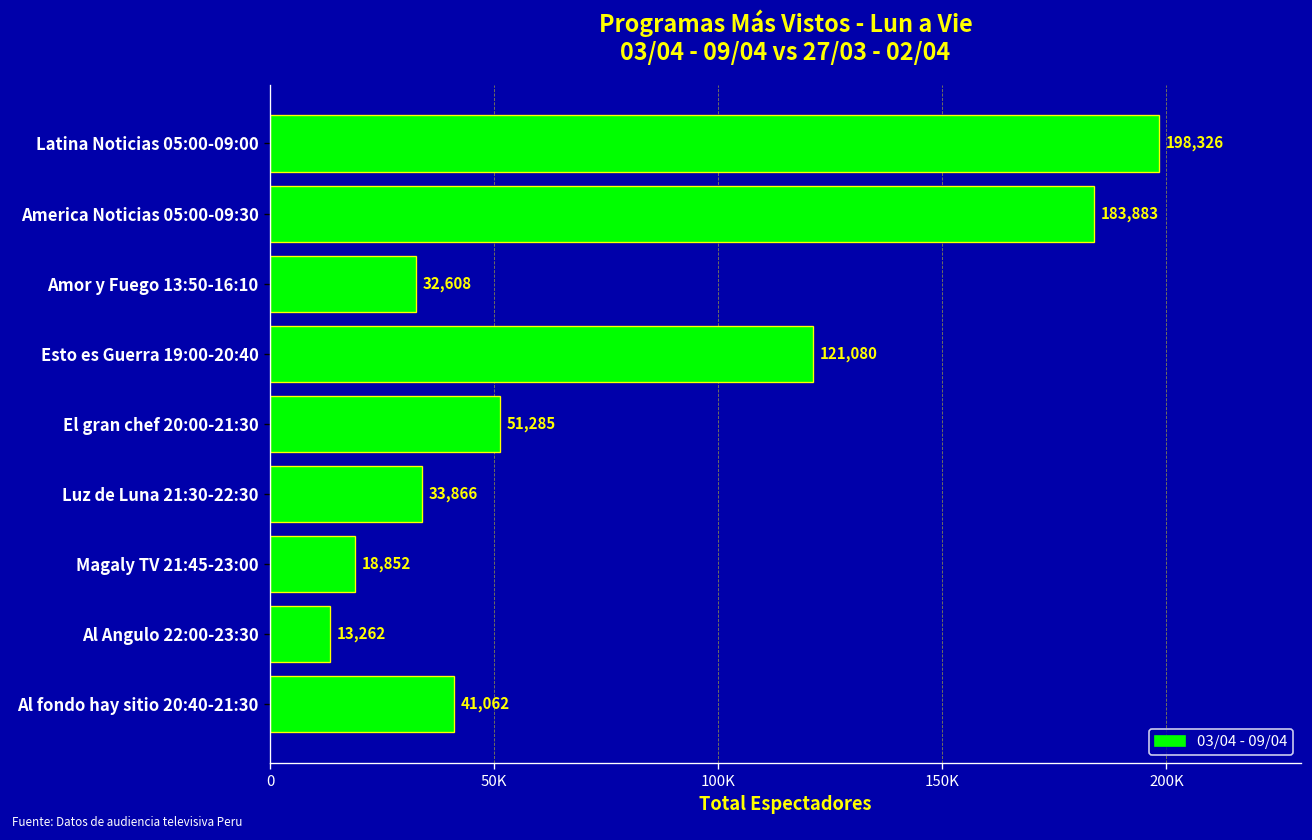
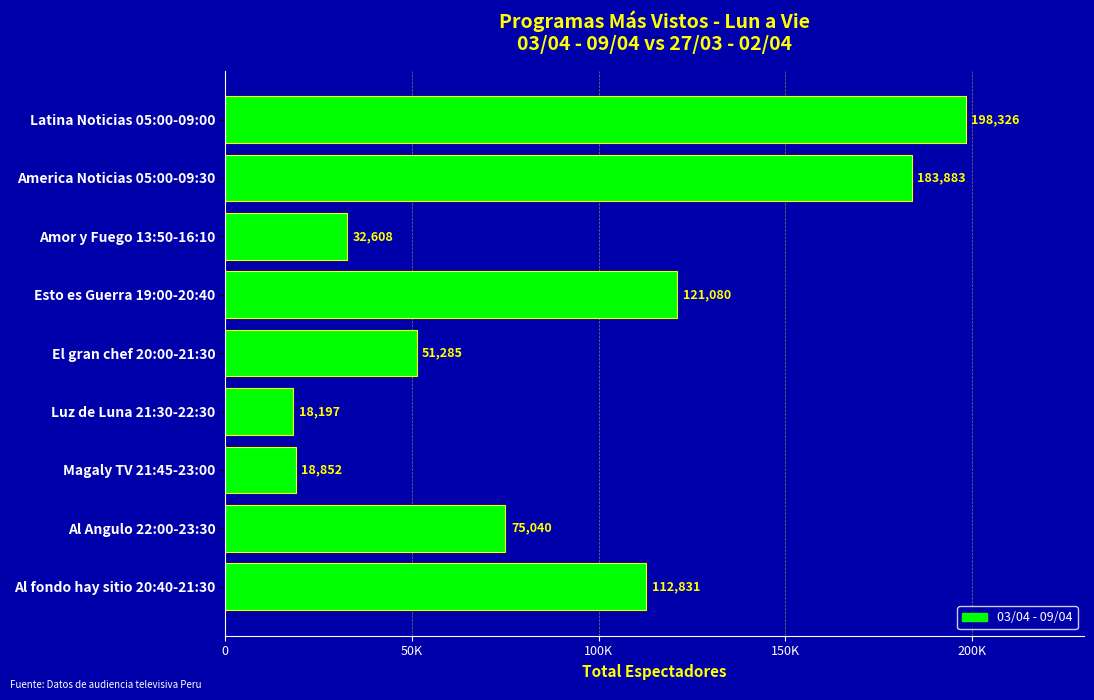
Luz de Luna 21:30-22:30: 33,866 -> 18,197
Al Angulo 22:00-23:30: 13,262 -> 75,040
Al fondo hay sitio 20:40-21:30: 41,062 -> 112,831
